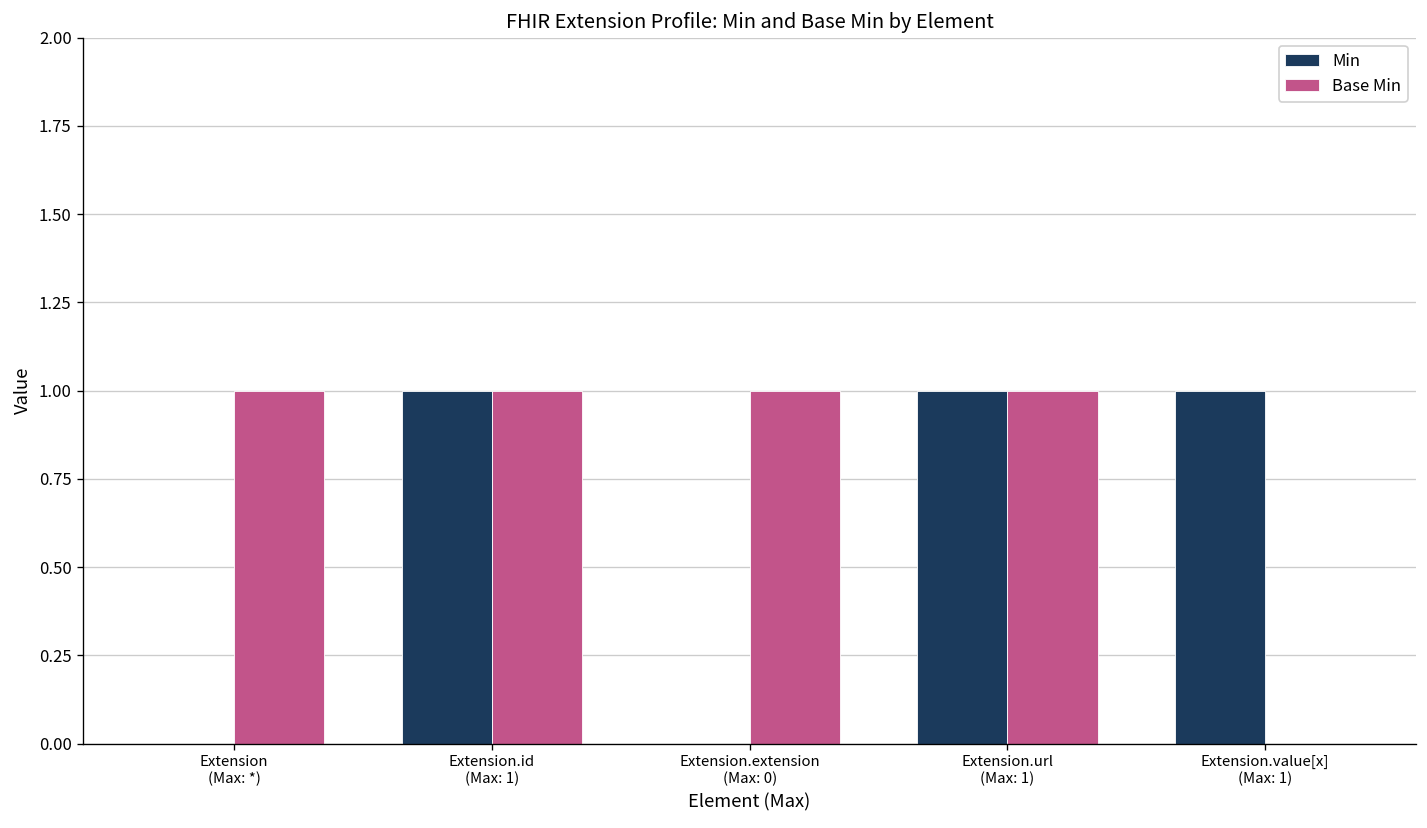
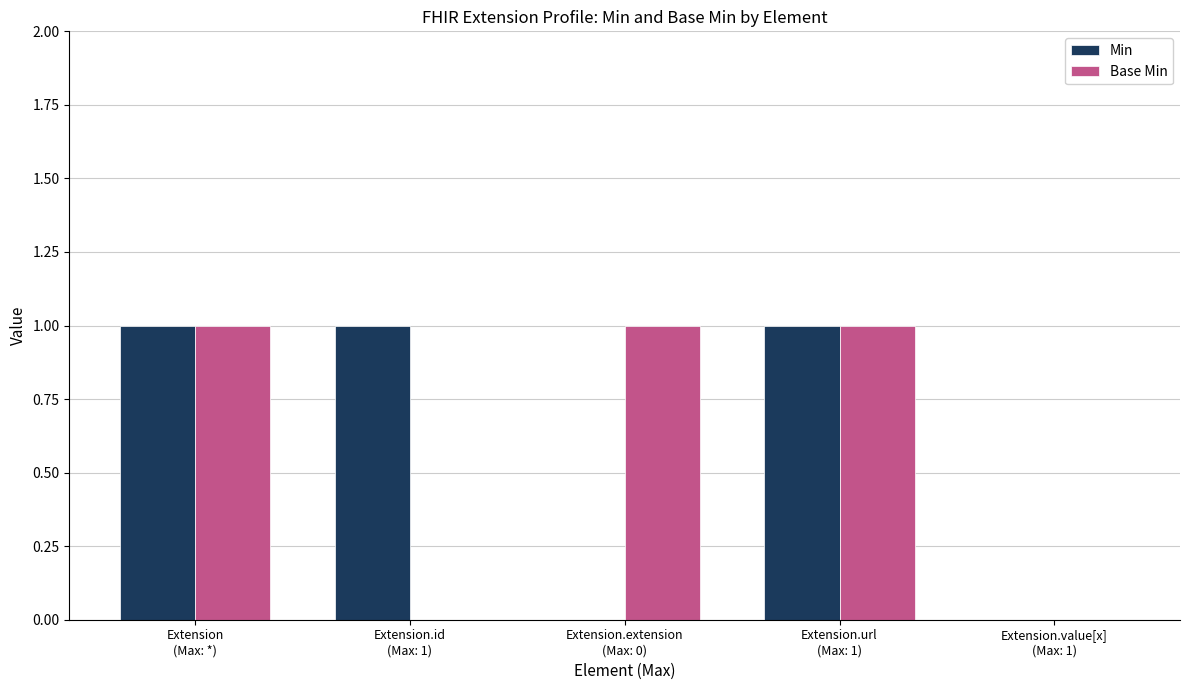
Min, Extension (Max: *): 0 -> 1
Base Min, Extension.id (Max: 1): 1 -> 0
Min, Extension.value[x] (Max: 1): 1 -> 0
